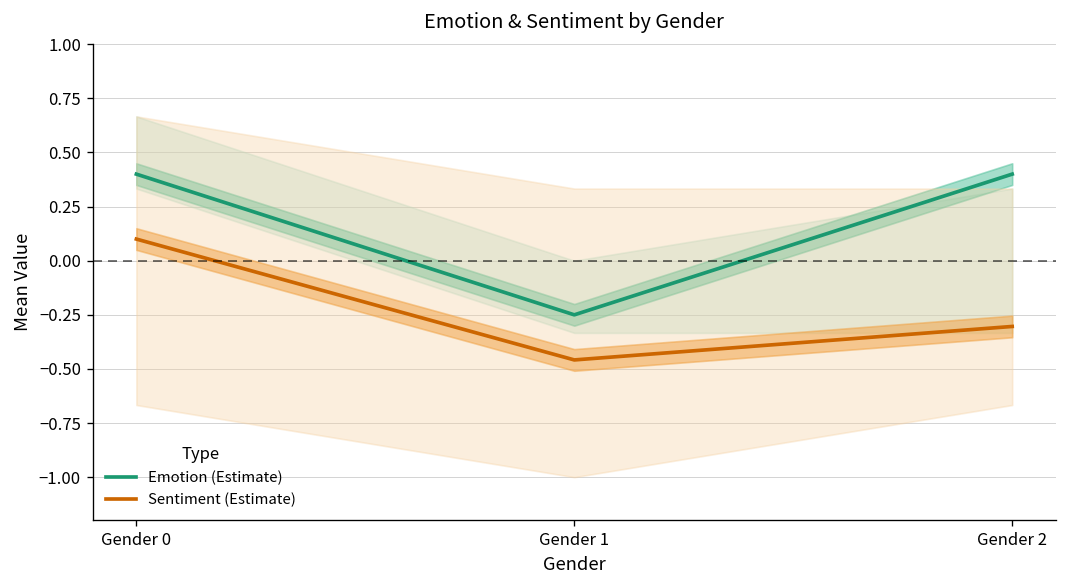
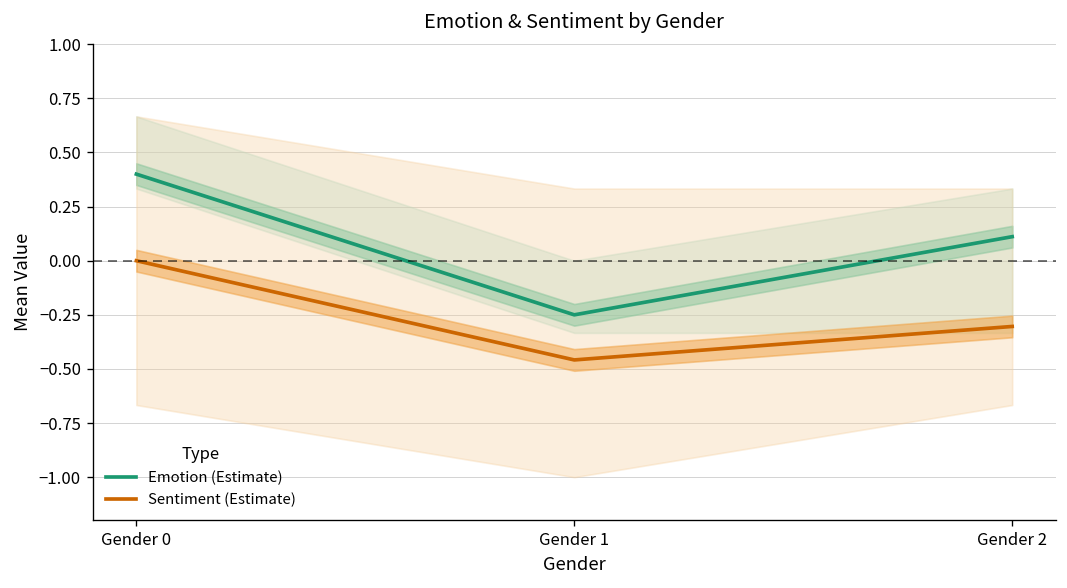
Sentiment (Estimate), Gender 0: 0.1 -> 0.0
Emotion (Estimate), Gender 2: 0.40 -> 0.11
